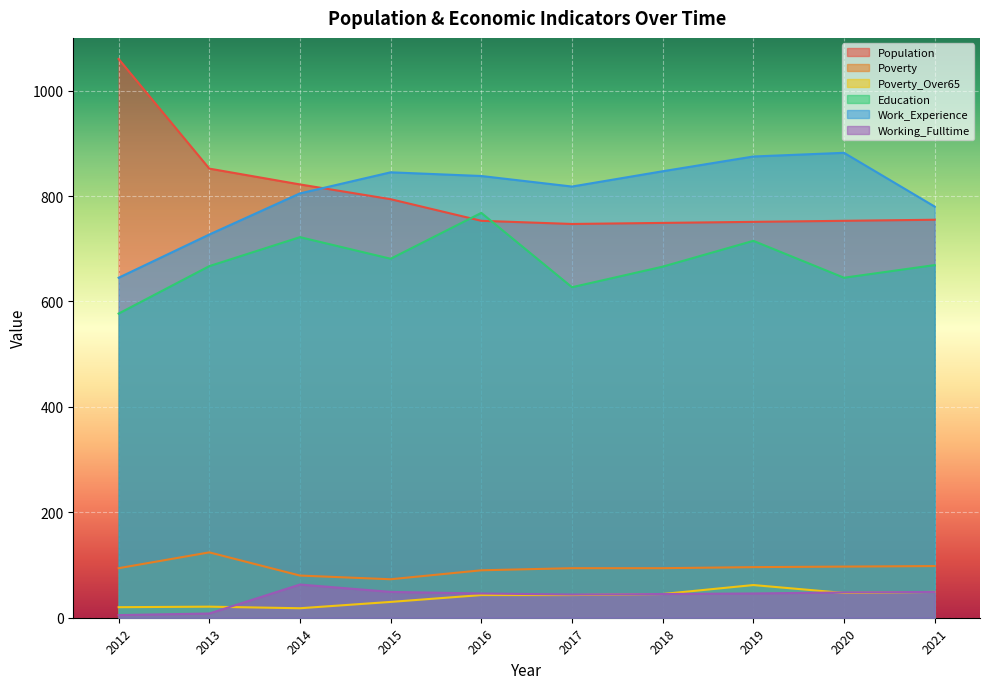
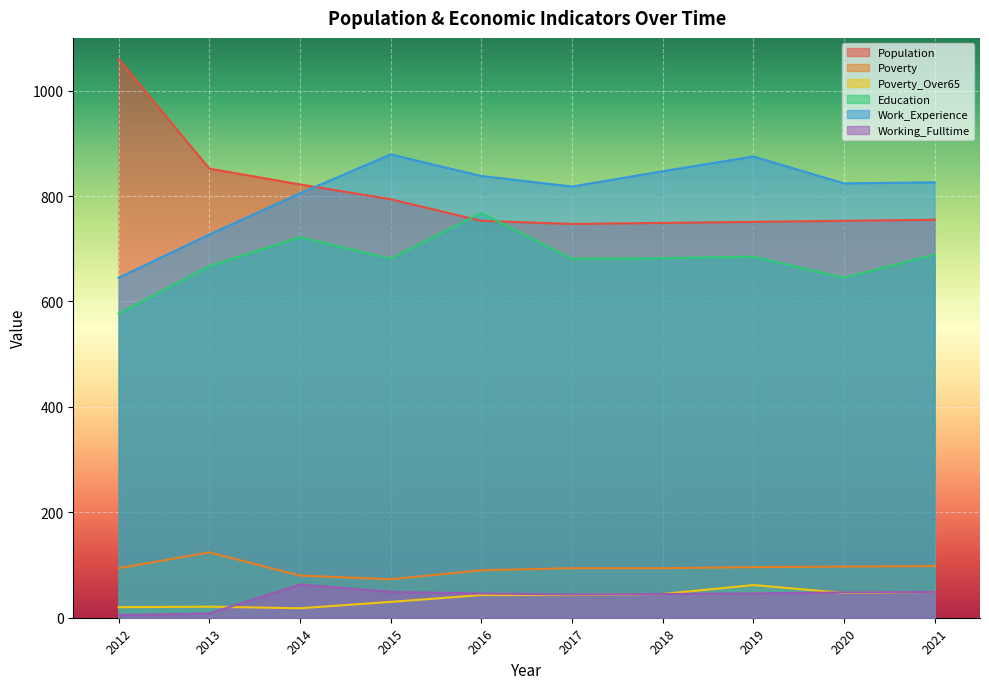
Work_Experience, 2015: 850 -> 880
Education, 2017: 630 -> 680
Education, 2018: 670 -> 680
Education, 2019: 720 -> 690
Work_Experience, 2020: 880 -> 820
Education, 2021: 670 -> 690
Work_Experience, 2021: 780 -> 830
